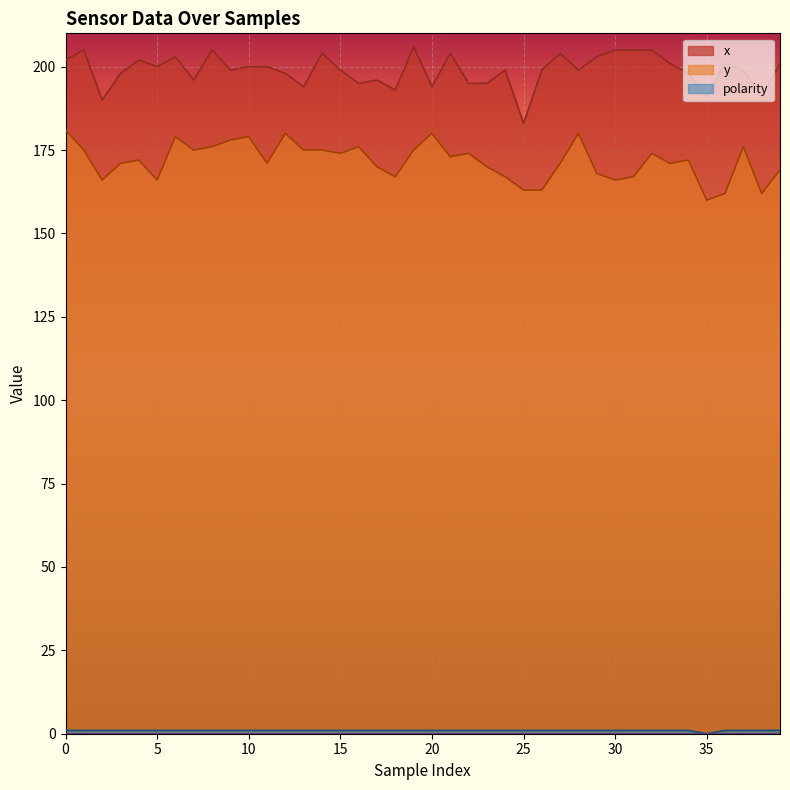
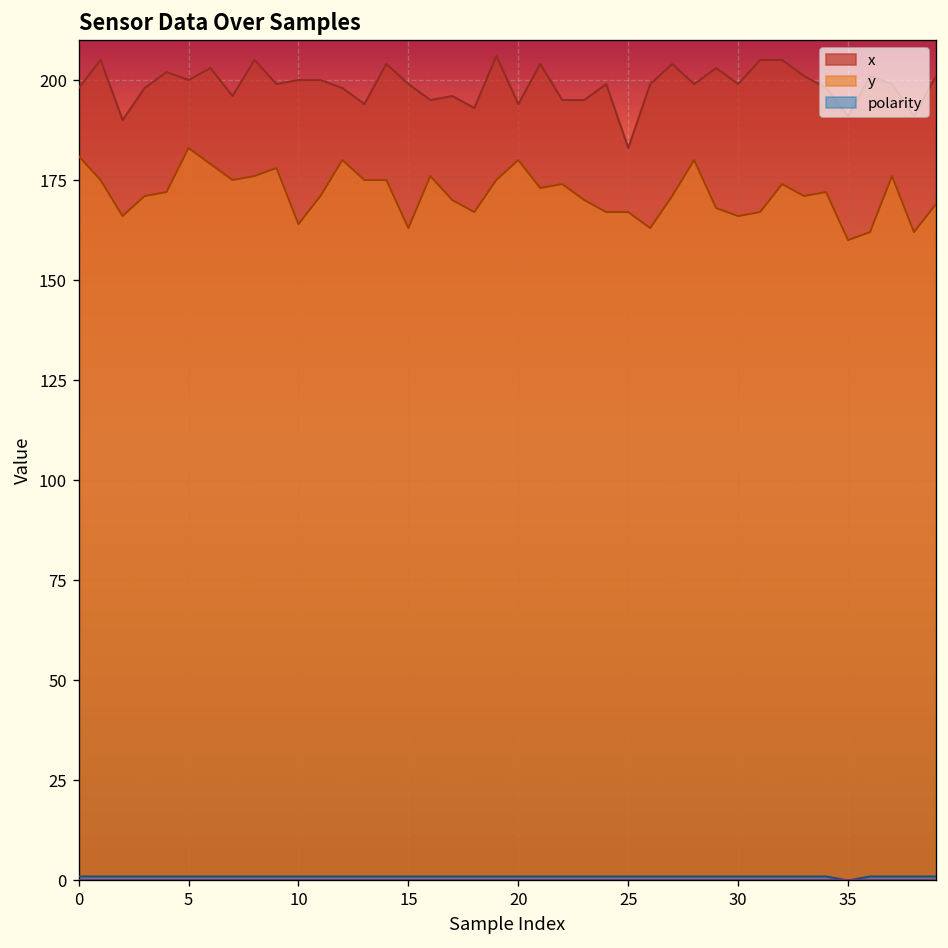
x, 0: 202 -> 198
y, 5: 166 -> 183
y, 10: 179 -> 164
y, 15: 174 -> 163
y, 25: 163 -> 167
x, 30: 205 -> 199
